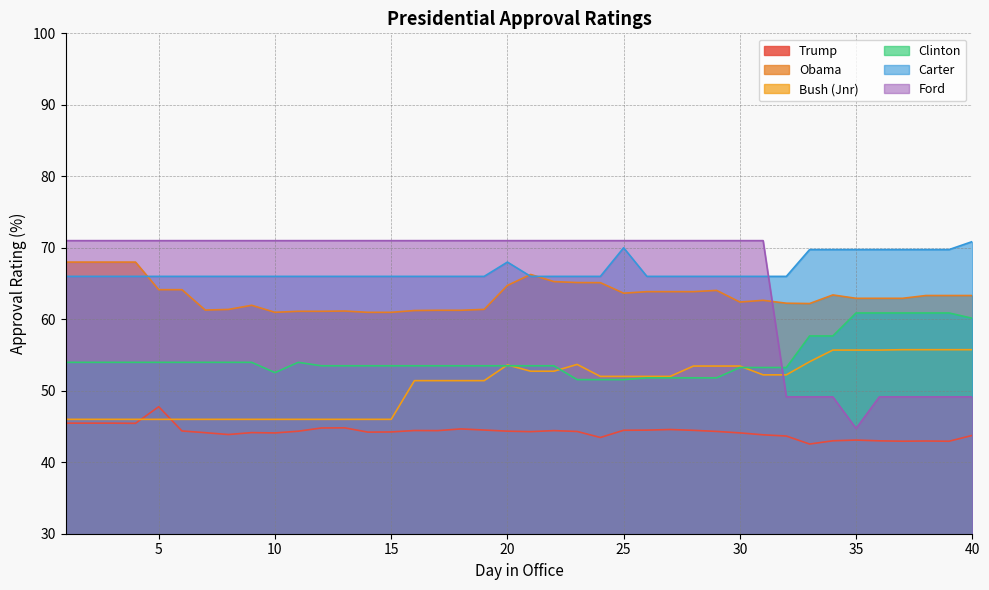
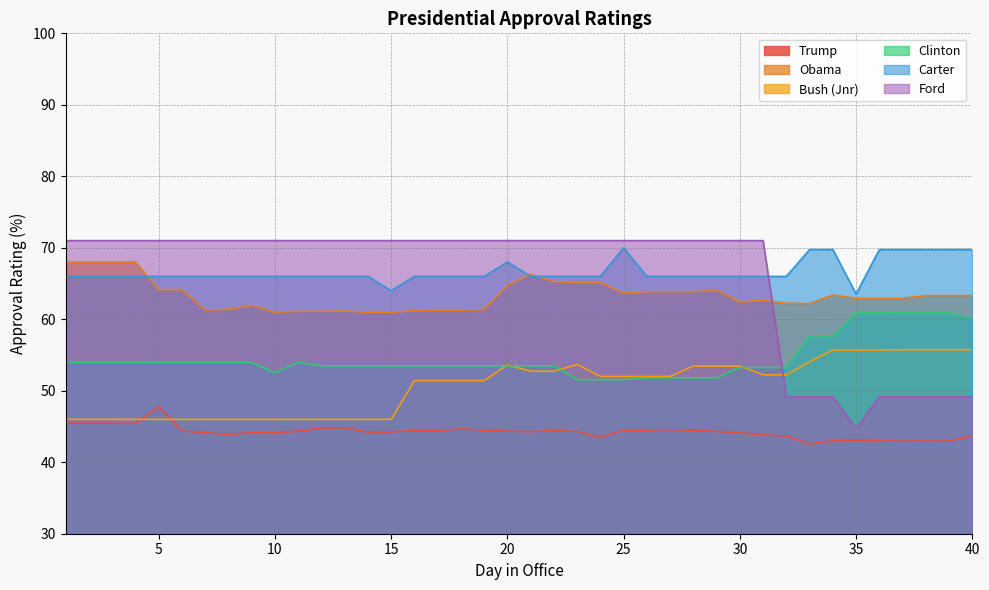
Carter, 15: 66 -> 64
Carter, 35: 70 -> 64
Carter, 40: 71 -> 70
